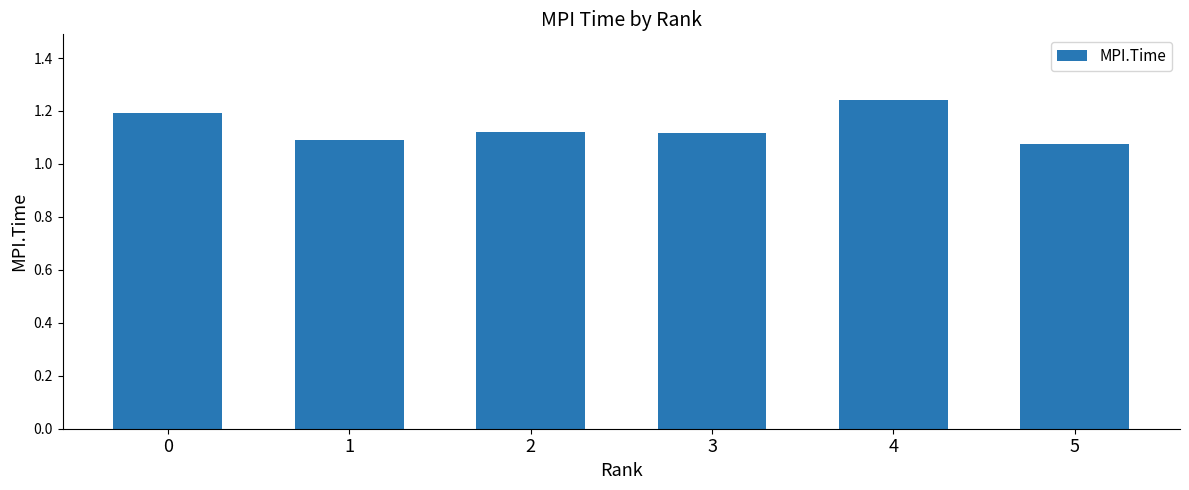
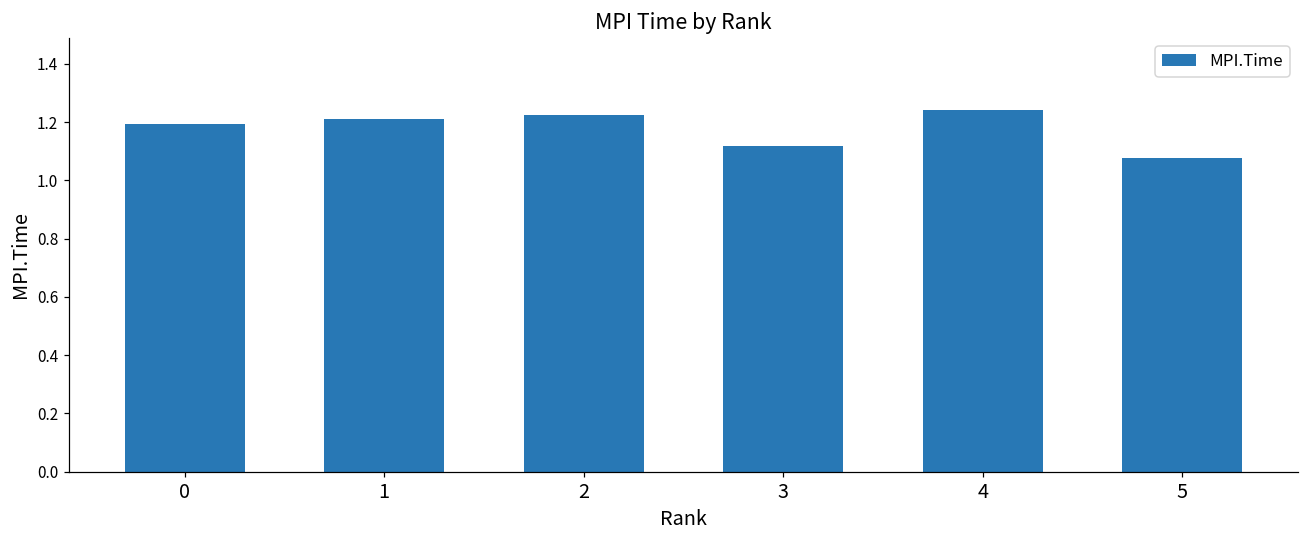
1: 1.09 -> 1.21
2: 1.12 -> 1.22
